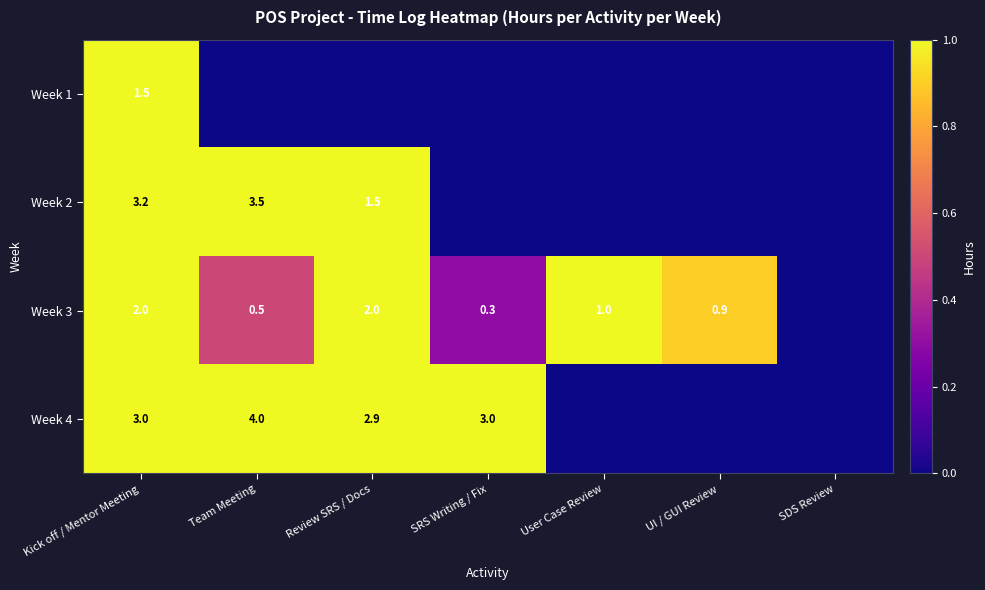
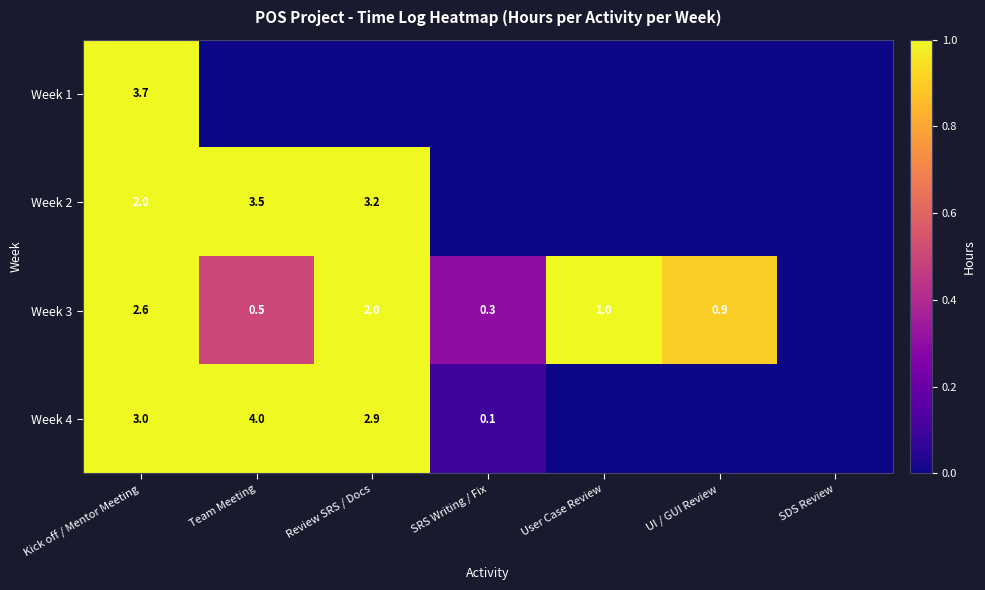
Week 1, Kick off / Mentor Meeting: 1.5 -> 3.7
Week 2, Kick off / Mentor Meeting: 3.2 -> 2.0
Week 2, Review SRS / Docs: 1.5 -> 3.2
Week 3, Kick off / Mentor Meeting: 2.0 -> 2.6
Week 4, SRS Writing / Fix: 3.0 -> 0.1
